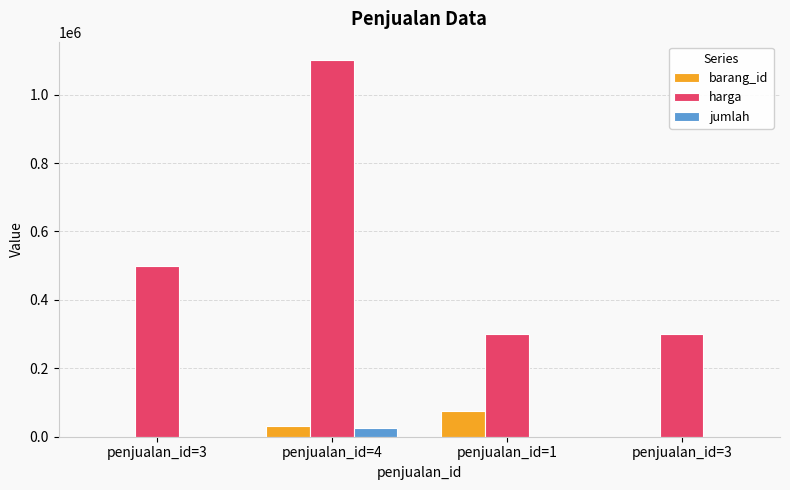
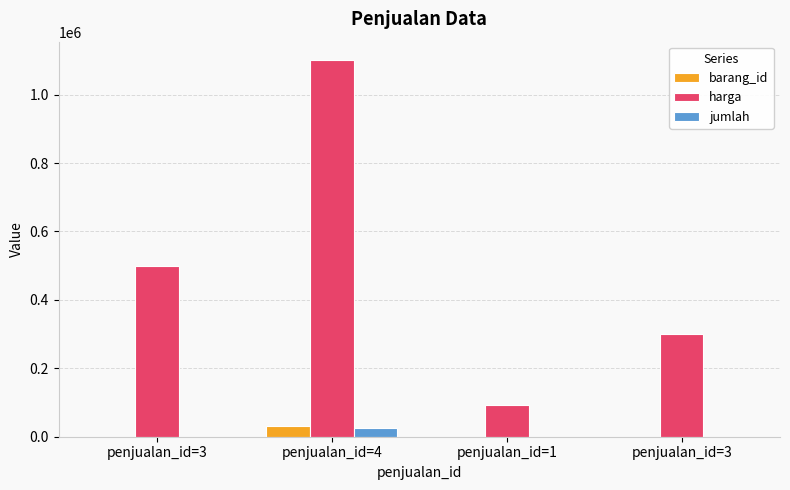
barang_id, penjualan_id=1: 70000 -> 0
harga, penjualan_id=1: 300000 -> 90000
